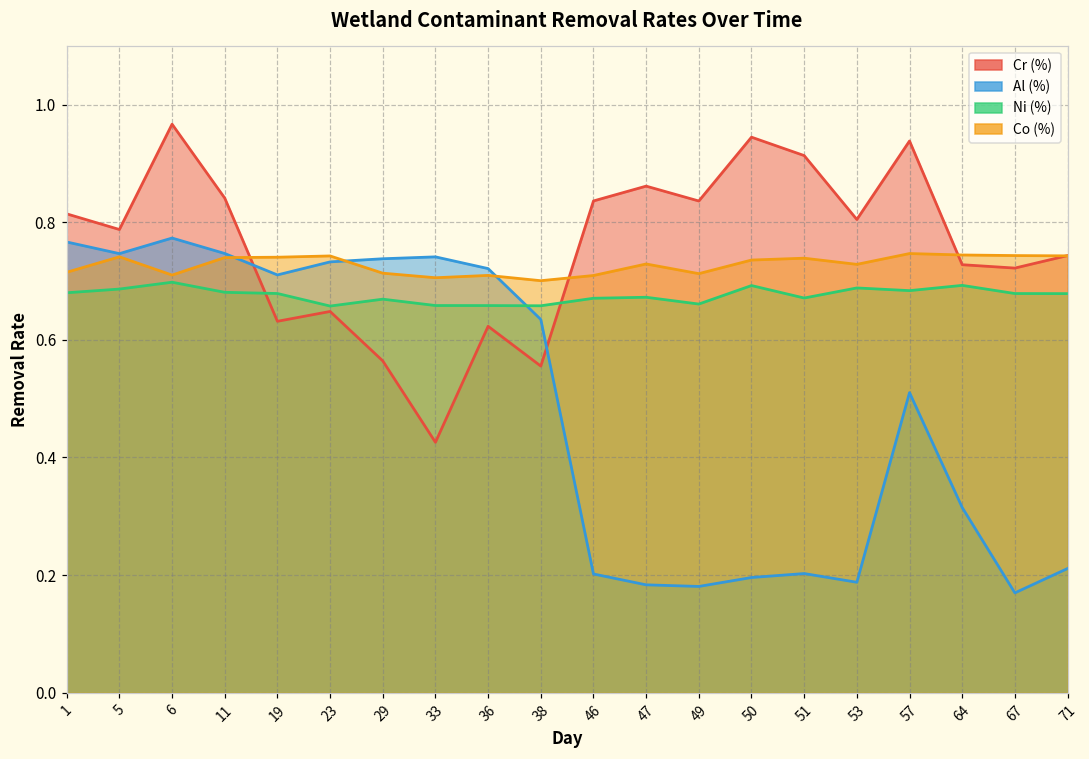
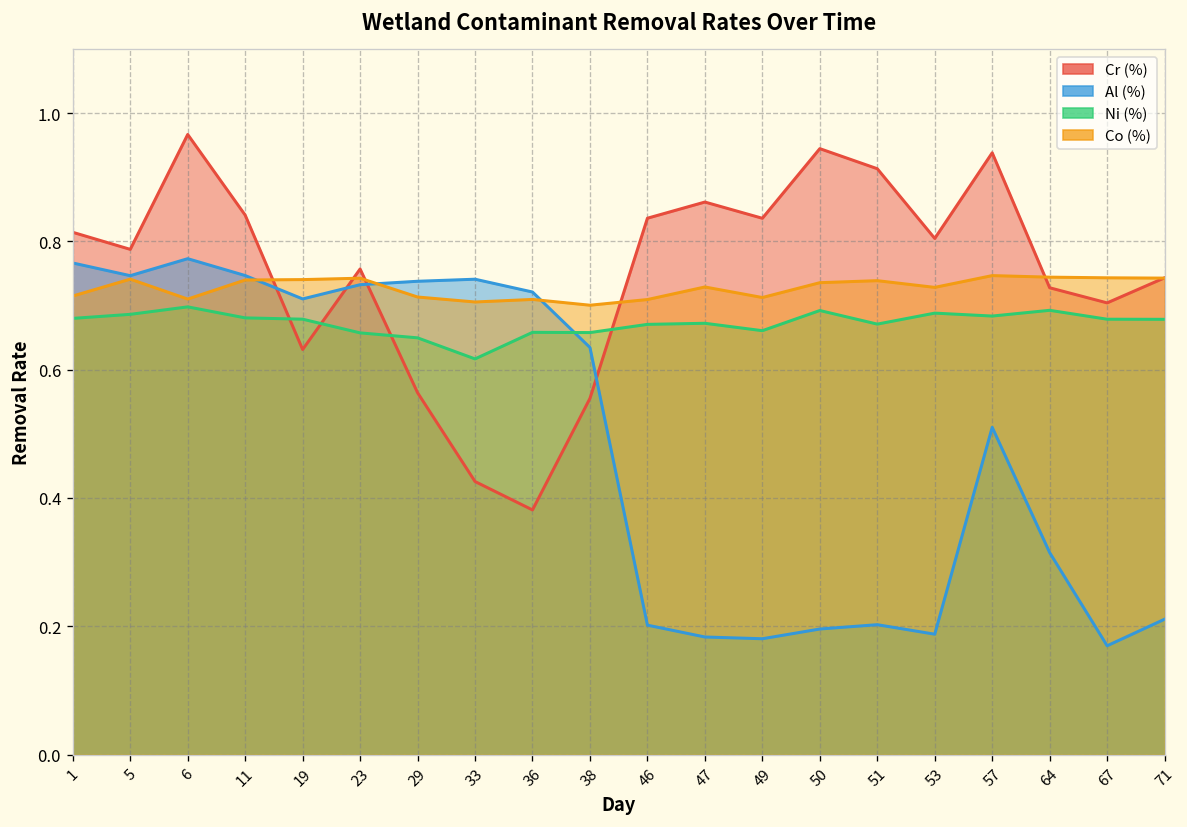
Cr (%), 23: 0.65 -> 0.76
Ni (%), 29: 0.67 -> 0.65
Ni (%), 33: 0.66 -> 0.62
Cr (%), 36: 0.62 -> 0.38
Cr (%), 67: 0.72 -> 0.70
